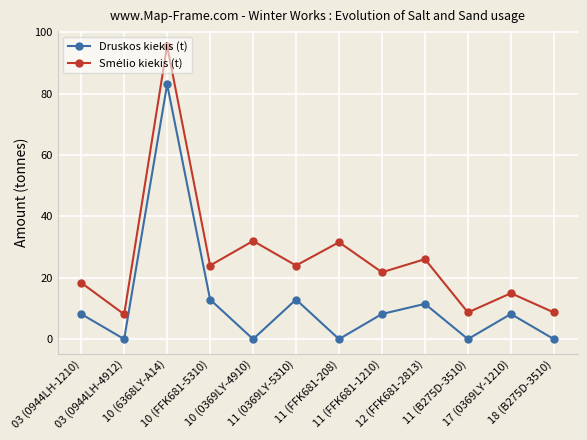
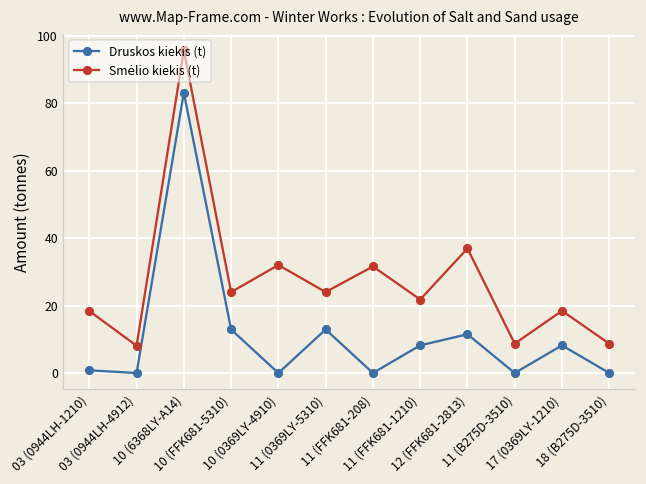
Druskos kiekis (t), 03 (0944LH-1210): 8 -> 1
Smėlio kiekis (t), 12 (FFK681-2813): 26 -> 37
Smėlio kiekis (t), 17 (0369LY-1210): 15 -> 18
